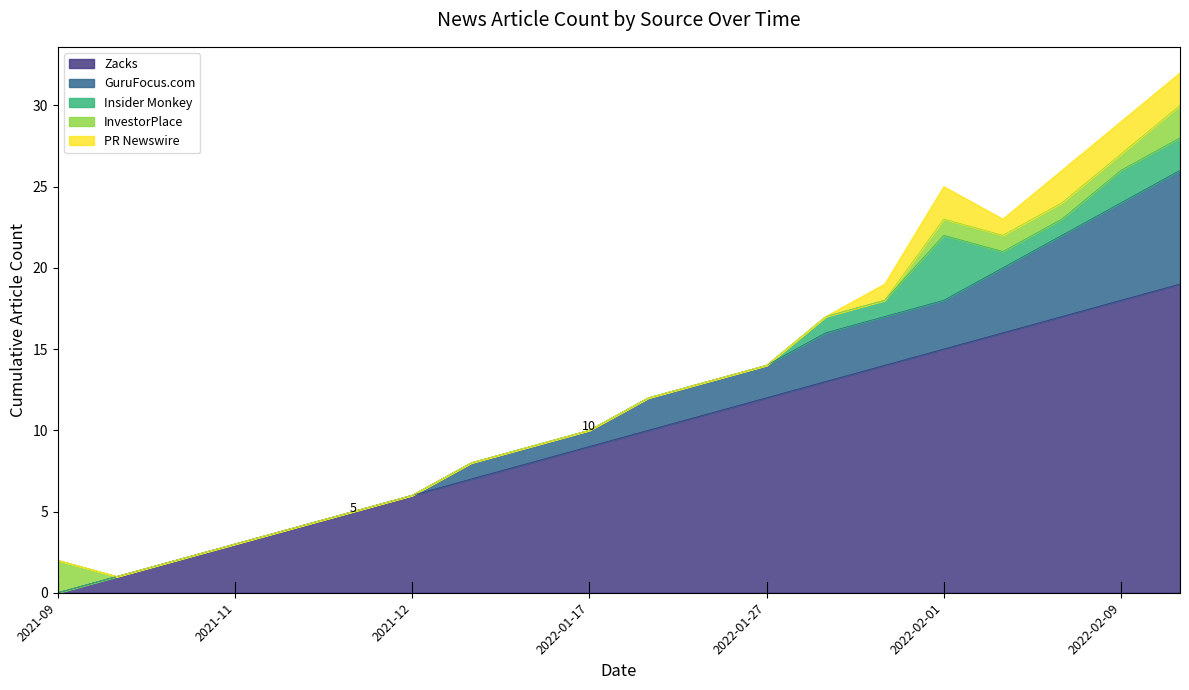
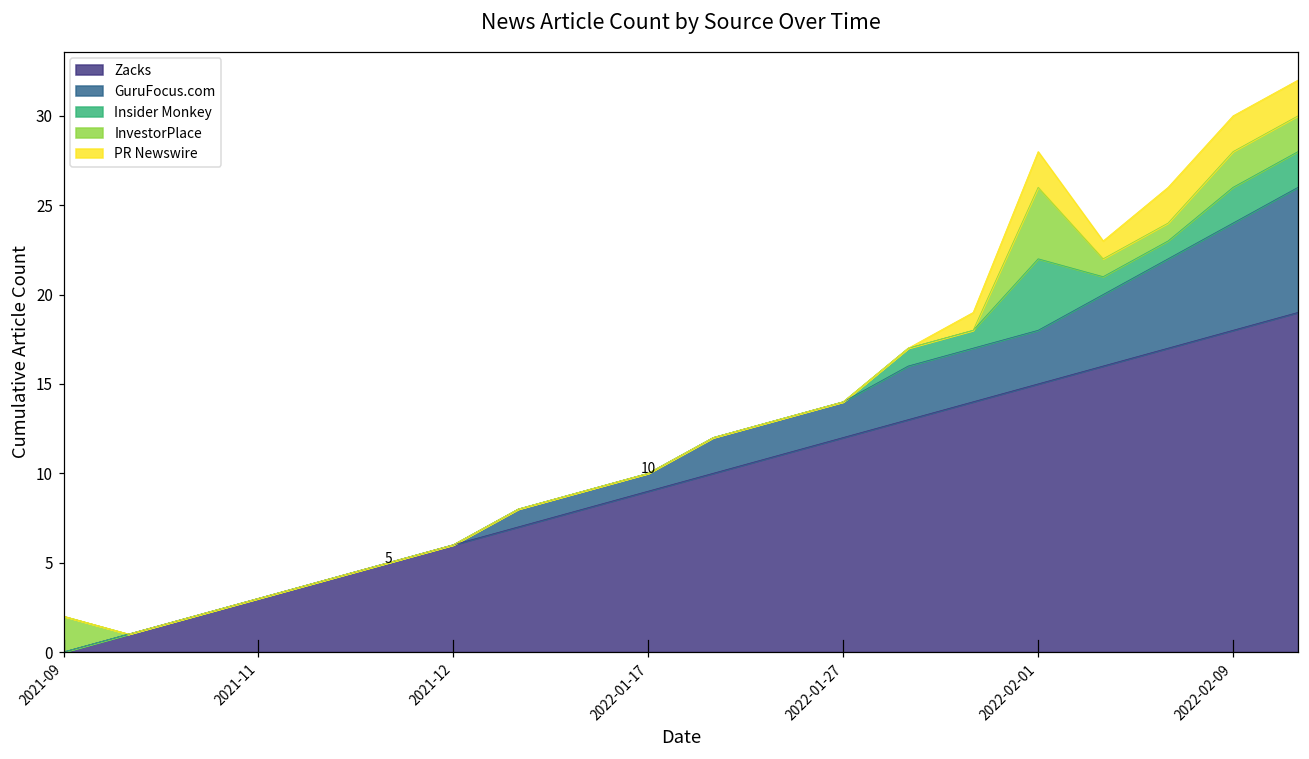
InvestorPlace, 2022-02-01: 1 -> 4
InvestorPlace, 2022-02-09: 1 -> 2
